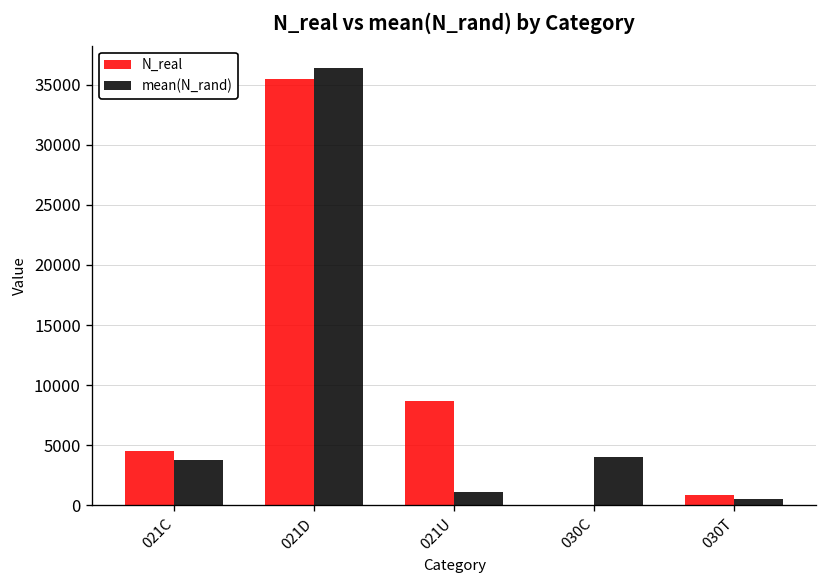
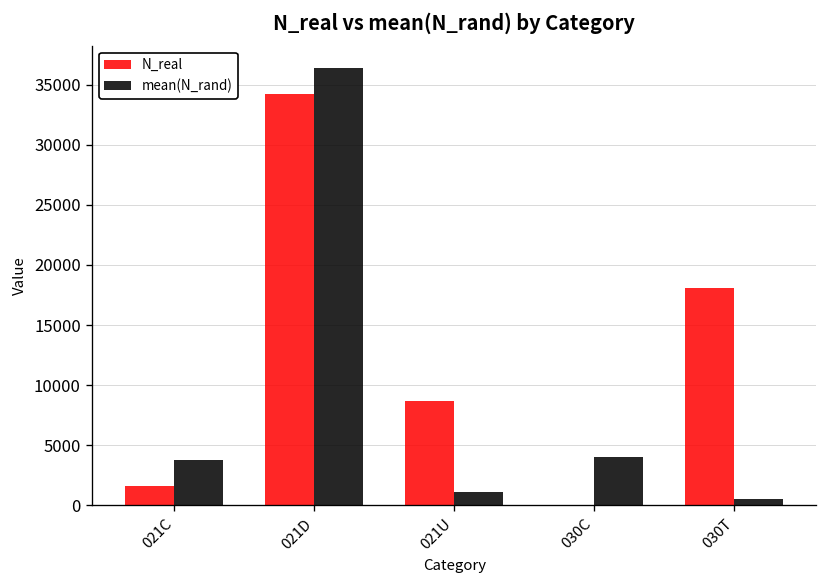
N_real, 021C: 4500 -> 1600
N_real, 021D: 35400 -> 34200
N_real, 030T: 900 -> 18100
